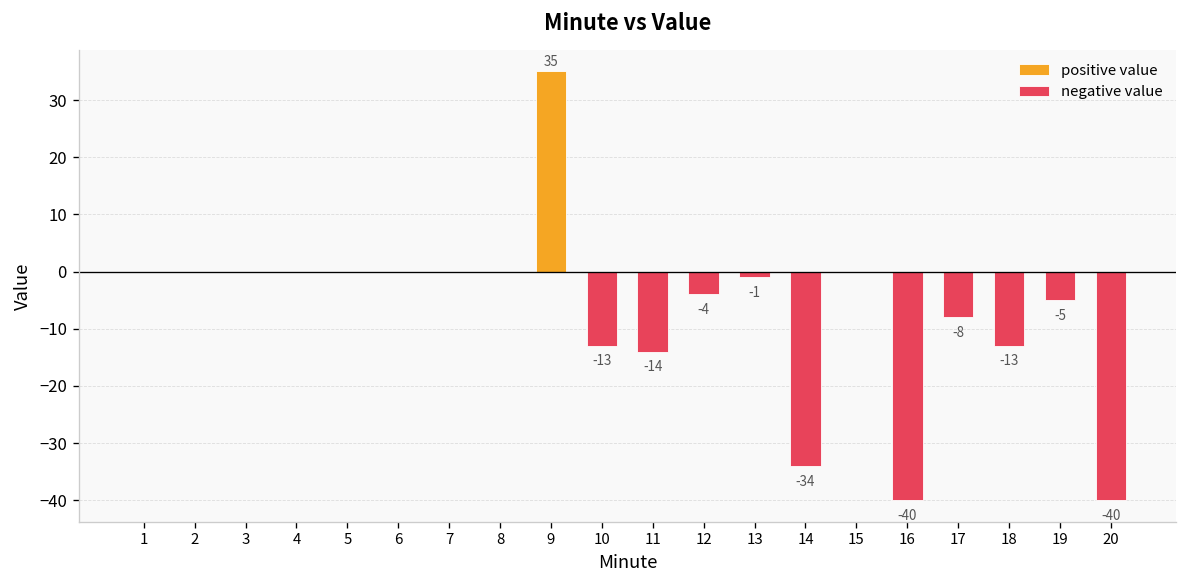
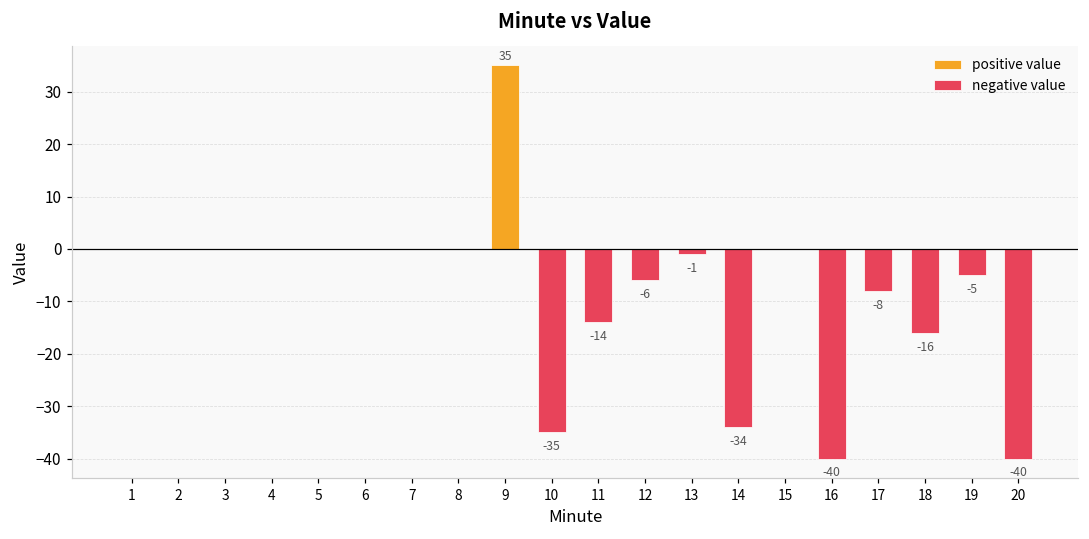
negative value, 10: -13 -> -35
negative value, 12: -4 -> -6
negative value, 18: -13 -> -16
